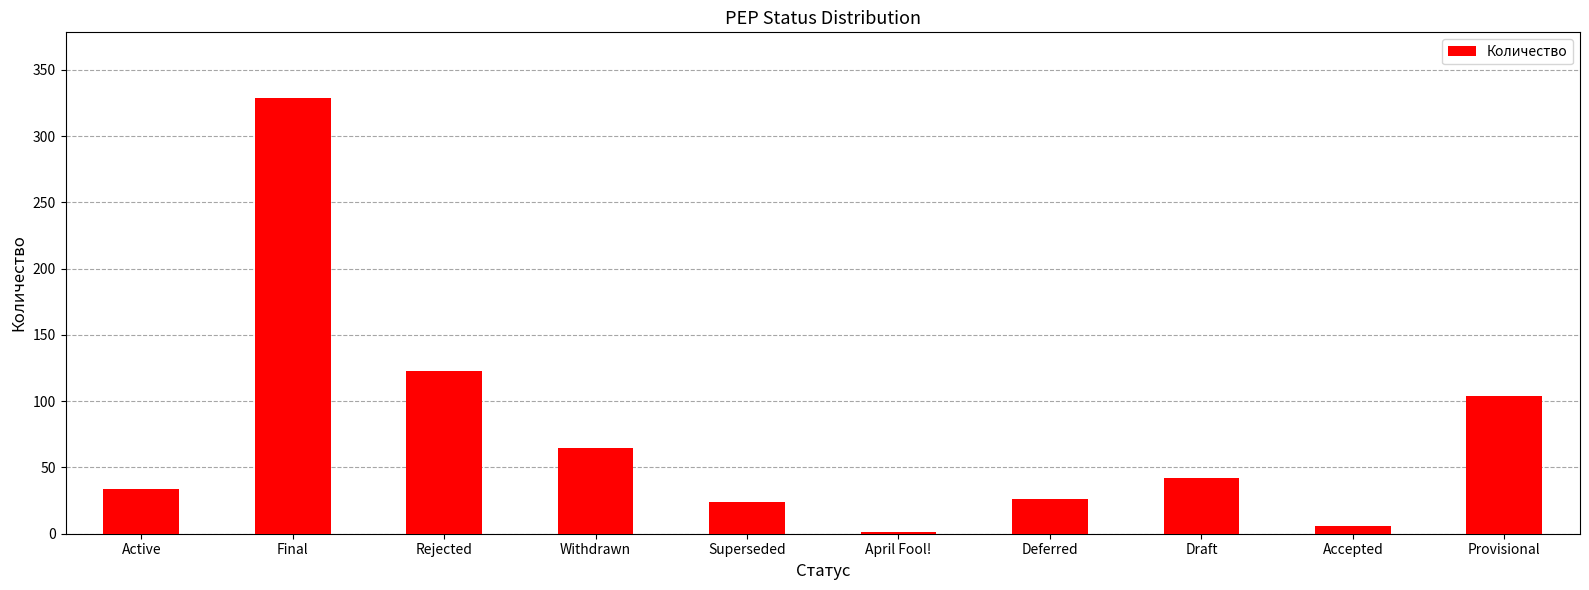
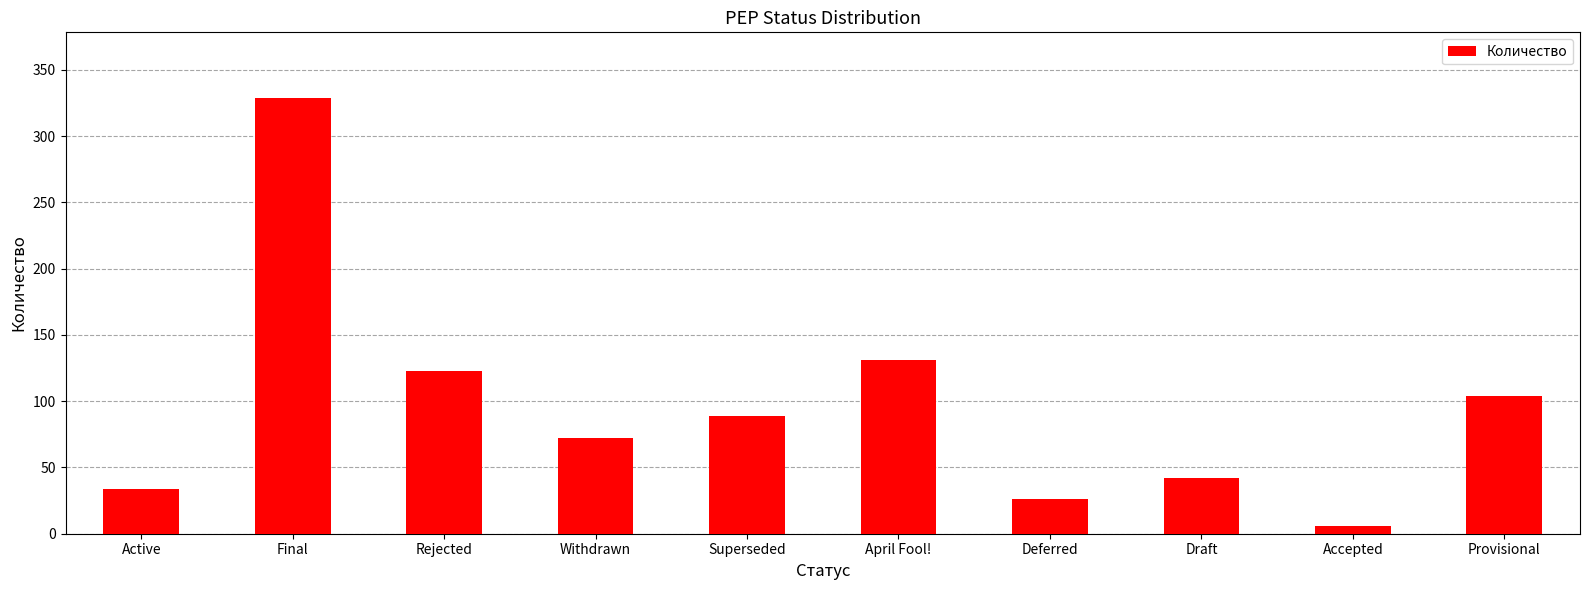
Withdrawn: 65 -> 72
Superseded: 24 -> 89
April Fool!: 1 -> 131
